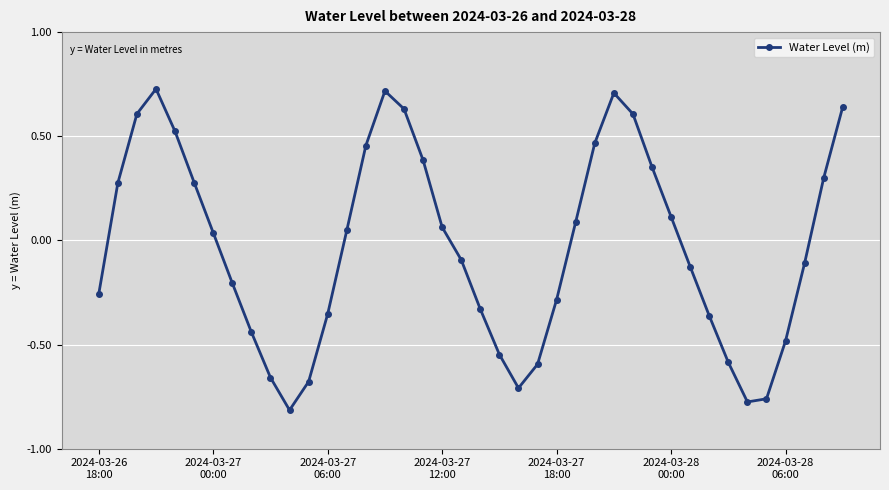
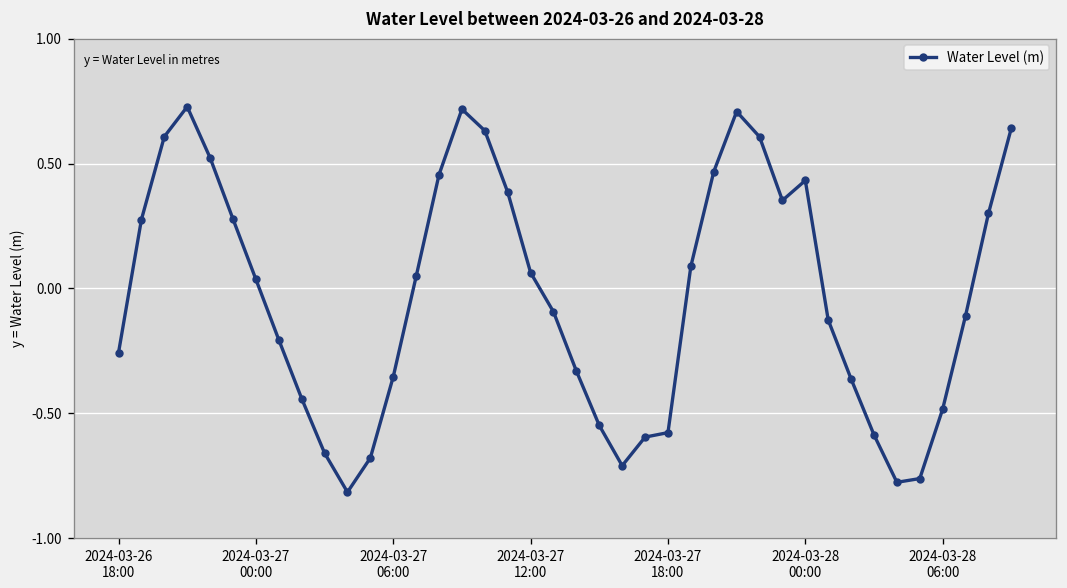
2024-03-27 18:00: -0.28 -> -0.58
2024-03-28 00:00: 0.11 -> 0.43
